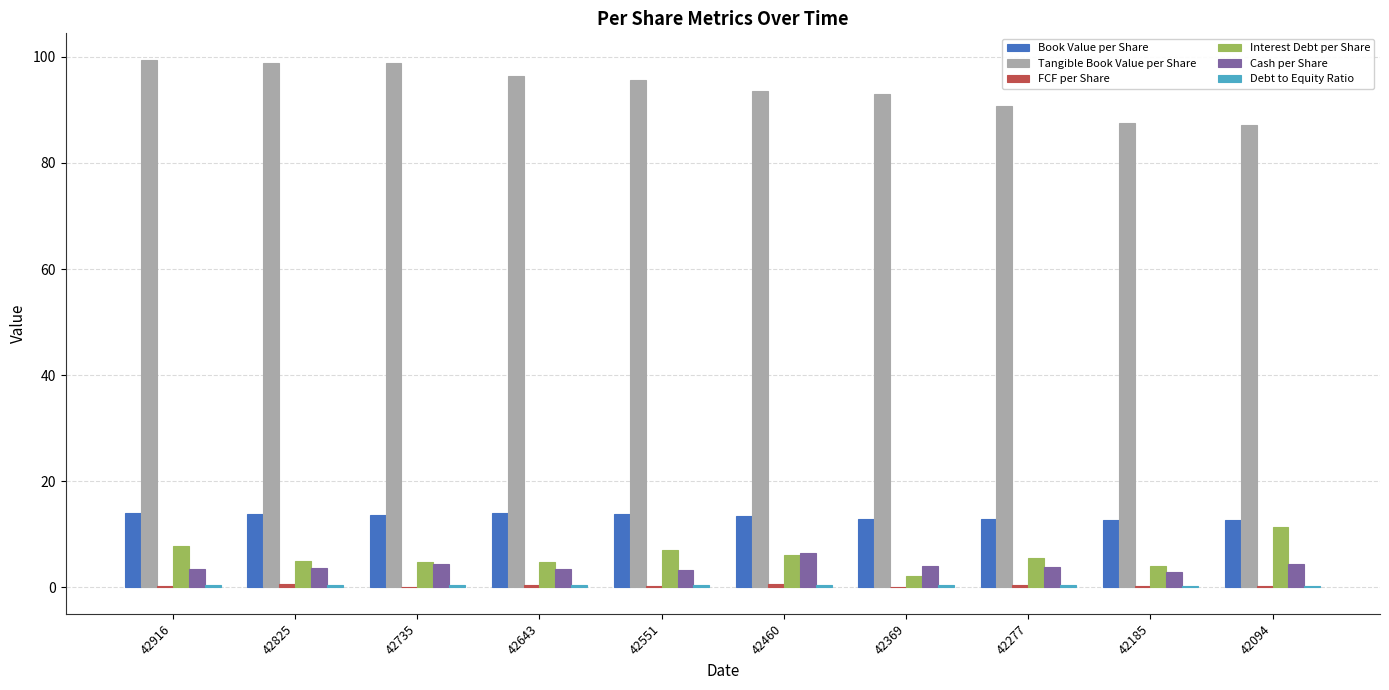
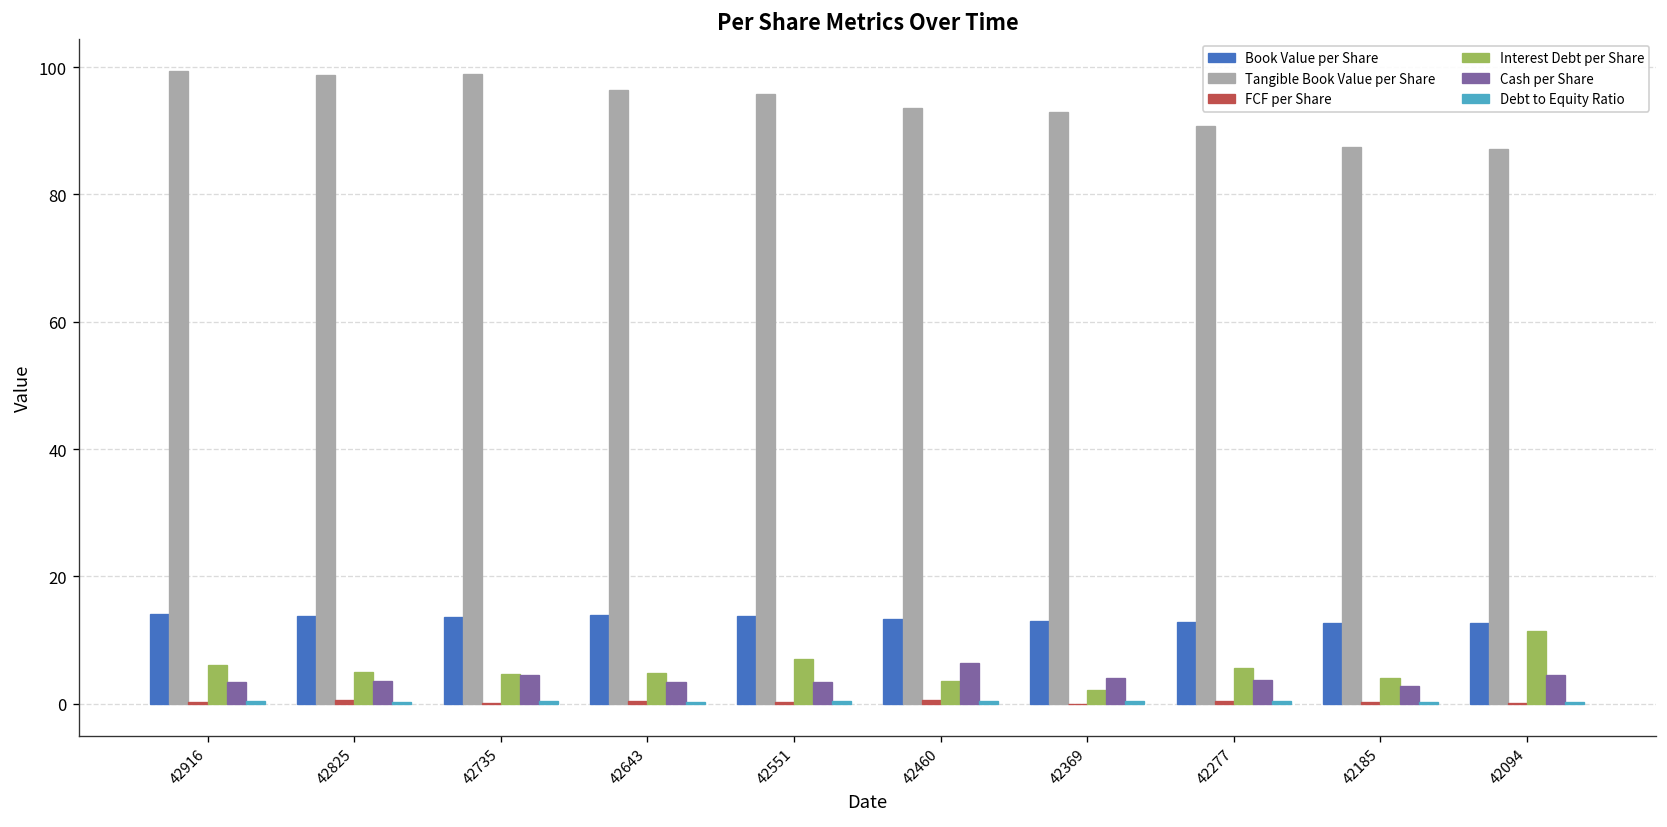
Interest Debt per Share, 42916: 8 -> 6
Interest Debt per Share, 42460: 6 -> 4
